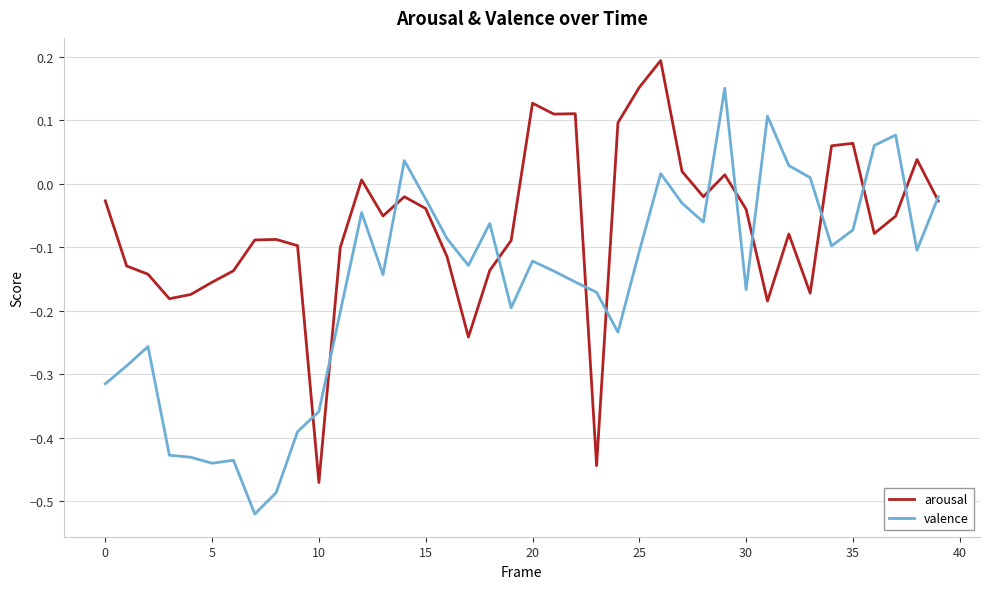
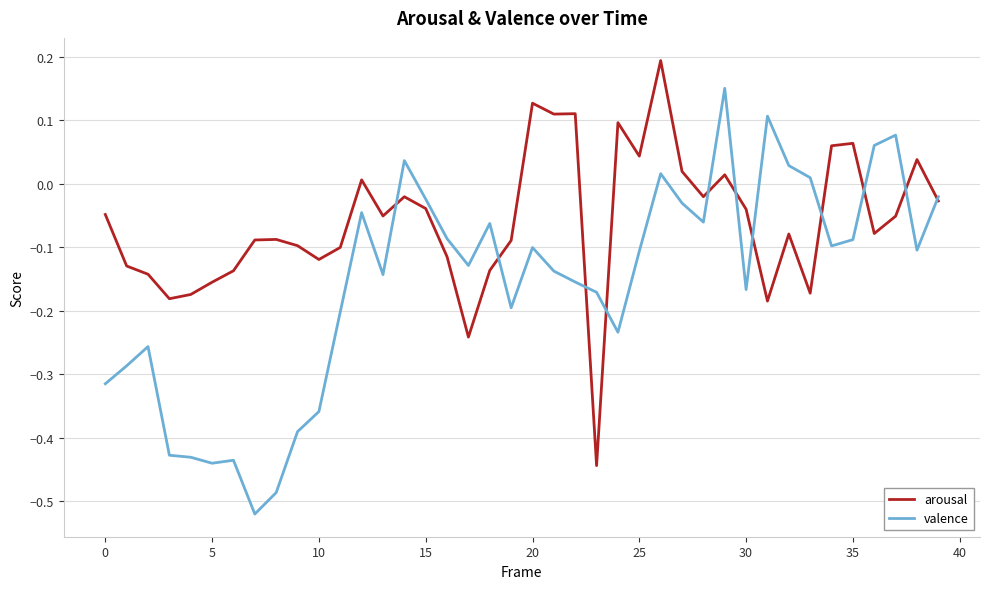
arousal, 0: -0.03 -> -0.05
arousal, 10: -0.47 -> -0.12
valence, 20: -0.12 -> -0.10
arousal, 25: 0.15 -> 0.04
valence, 35: -0.07 -> -0.09
